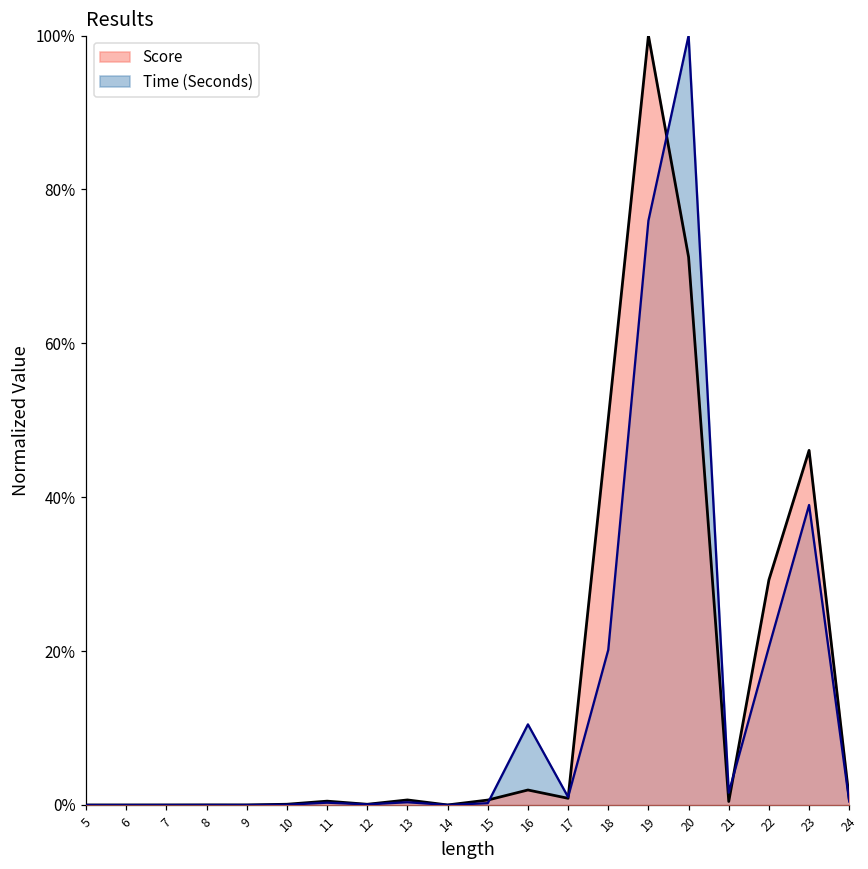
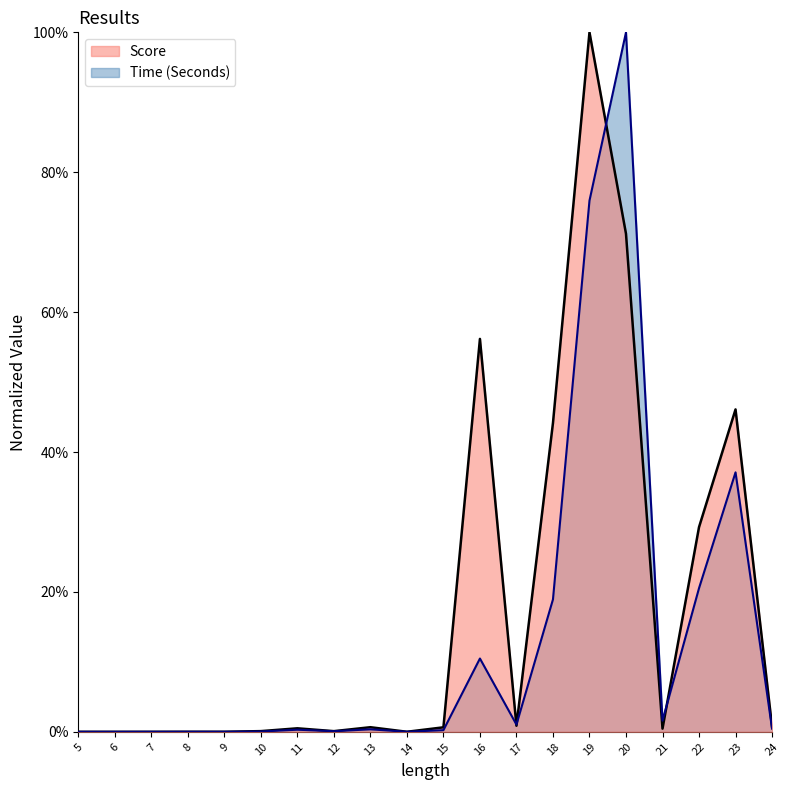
Score, 16: 2% -> 56%
Score, 18: 50% -> 44%
Time (Seconds), 18: 20% -> 19%
Time (Seconds), 23: 39% -> 37%
